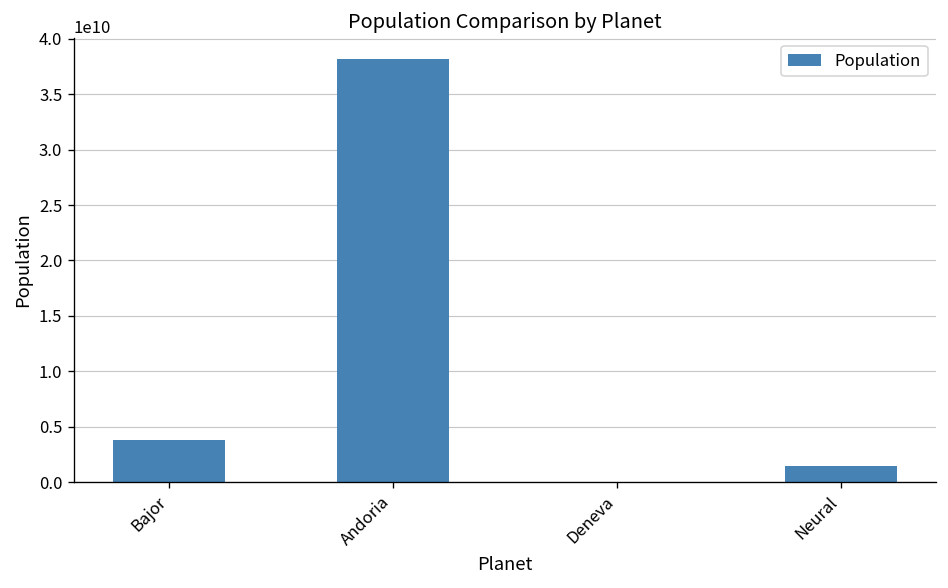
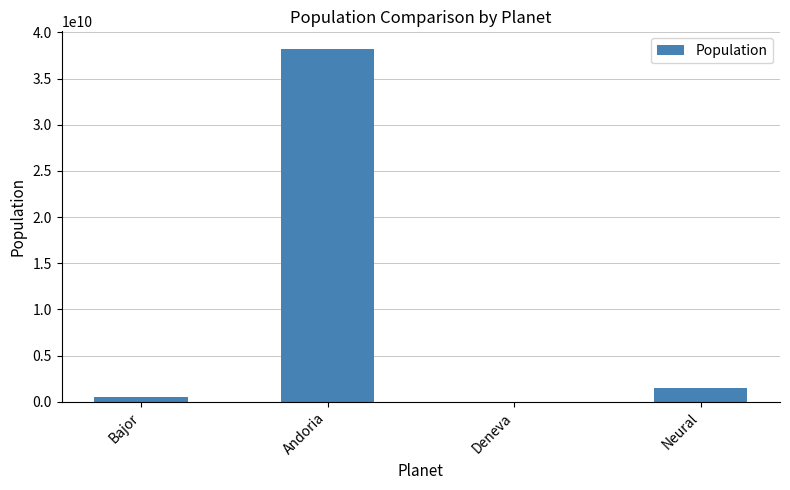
Bajor: 4000000000 -> 1000000000
